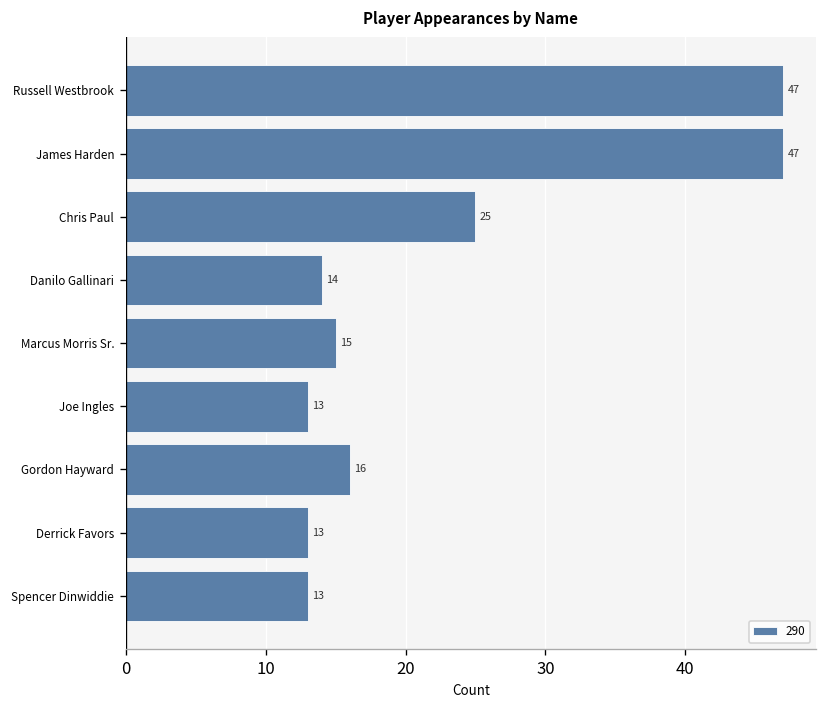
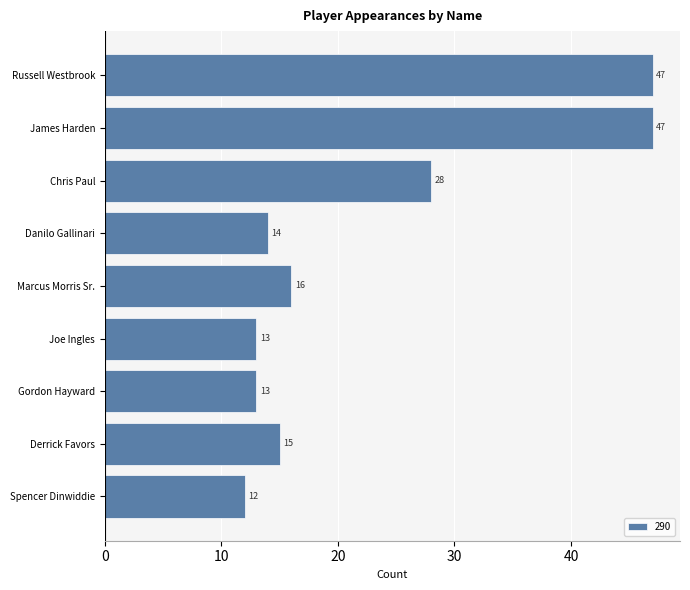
Chris Paul: 25 -> 28
Marcus Morris Sr.: 15 -> 16
Gordon Hayward: 16 -> 13
Derrick Favors: 13 -> 15
Spencer Dinwiddie: 13 -> 12
